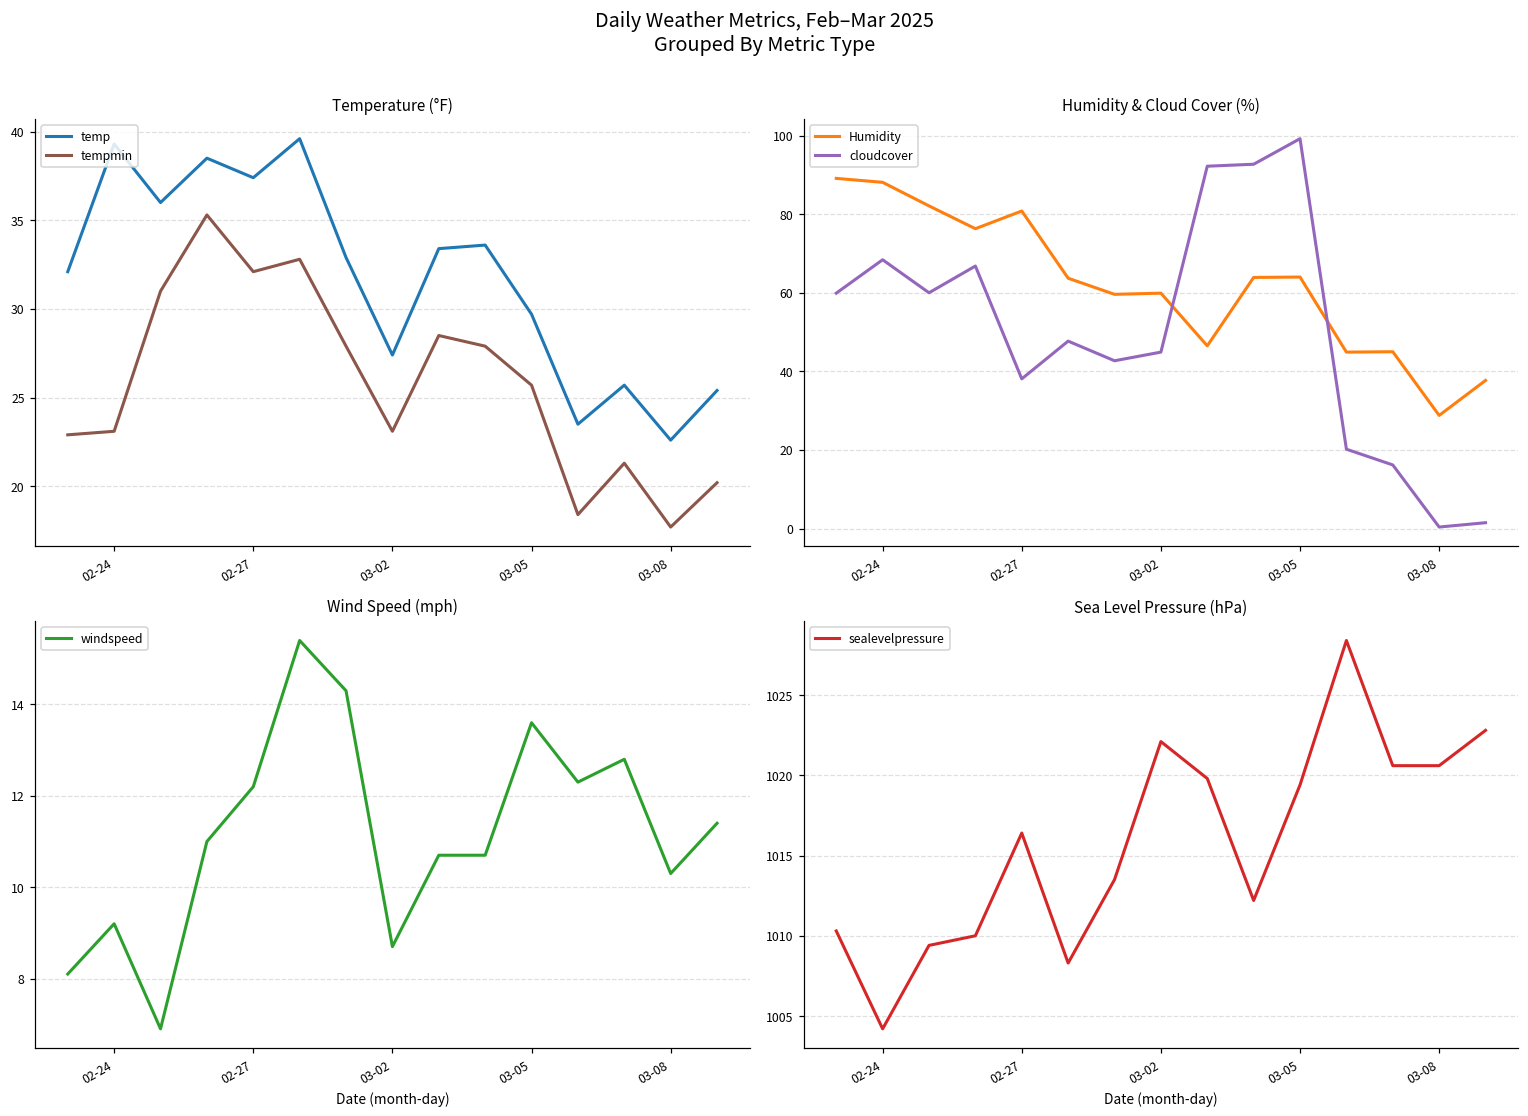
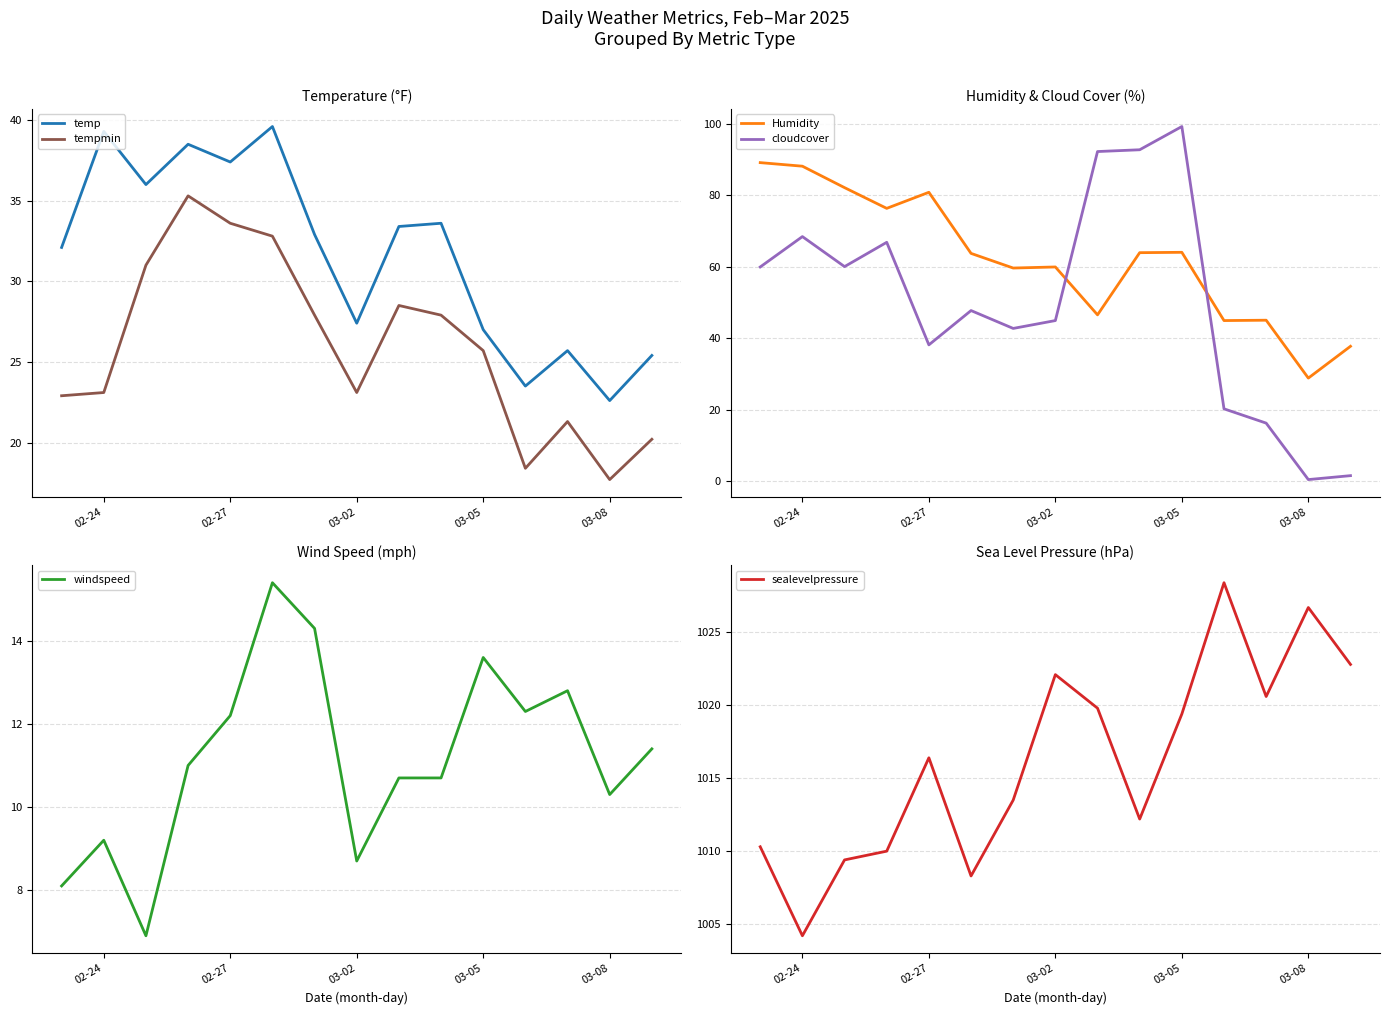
Temperature (°F), tempmin, 02-27: 32.1 -> 33.6
Temperature (°F), temp, 03-05: 29.7 -> 27.0
Sea Level Pressure (hPa), 03-08: 1020.6 -> 1026.7
